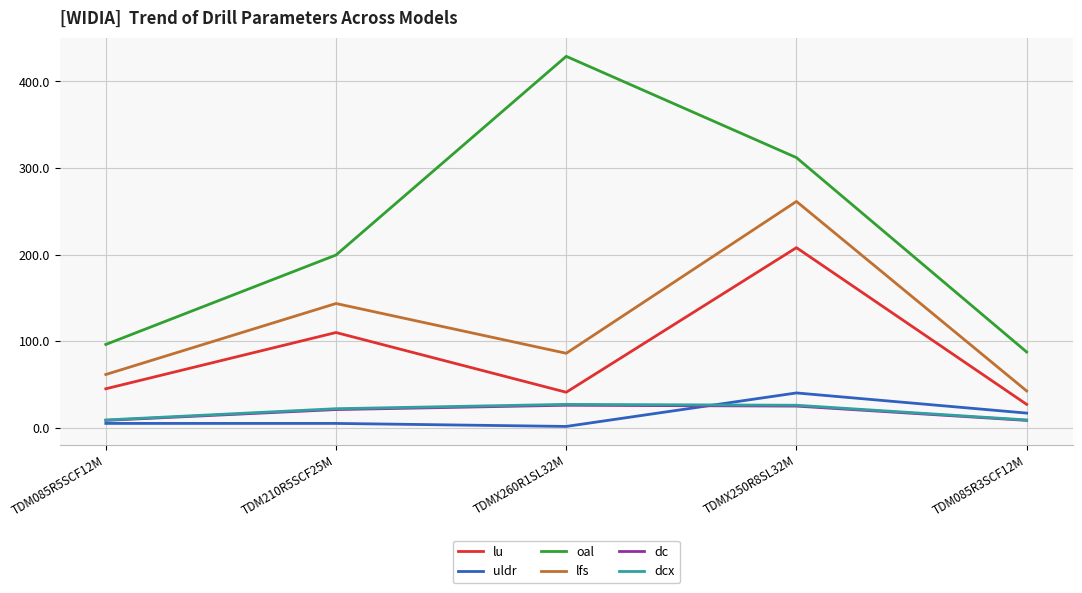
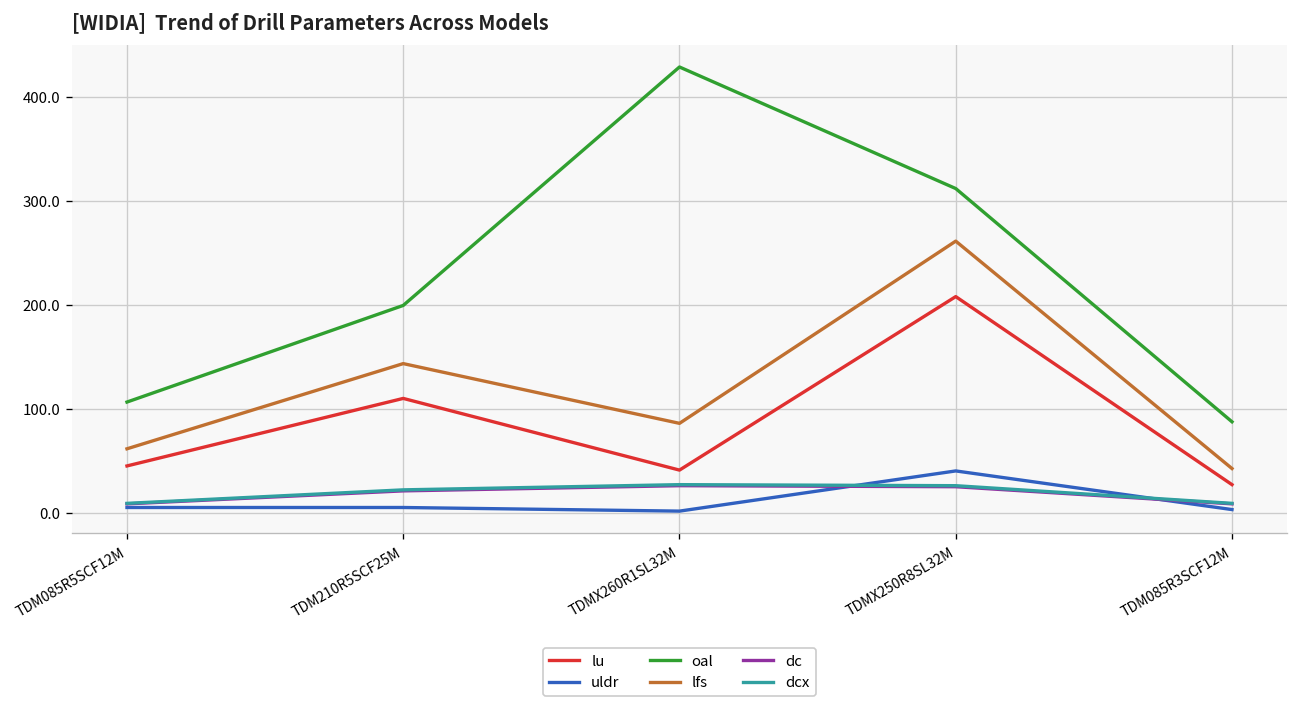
oal, TDM085R5SCF12M: 100 -> 110
uldr, TDM085R3SCF12M: 20 -> 0
